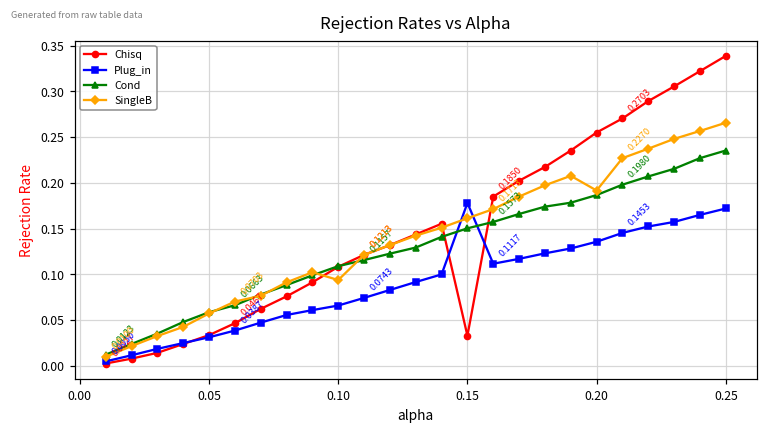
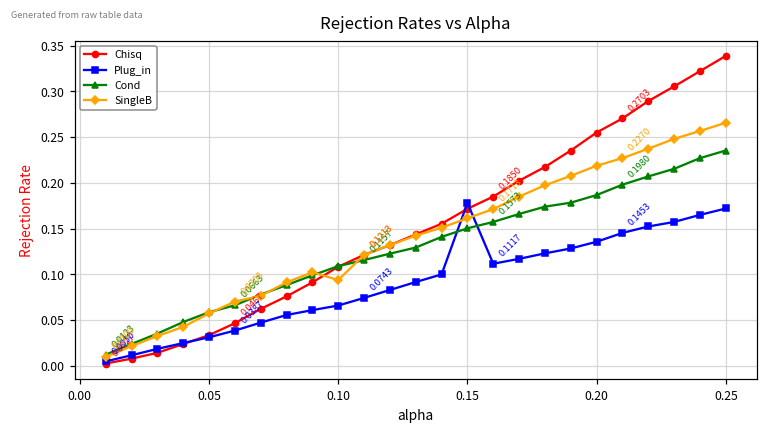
Chisq, 0.15: 0.03 -> 0.17
SingleB, 0.20: 0.19 -> 0.22
